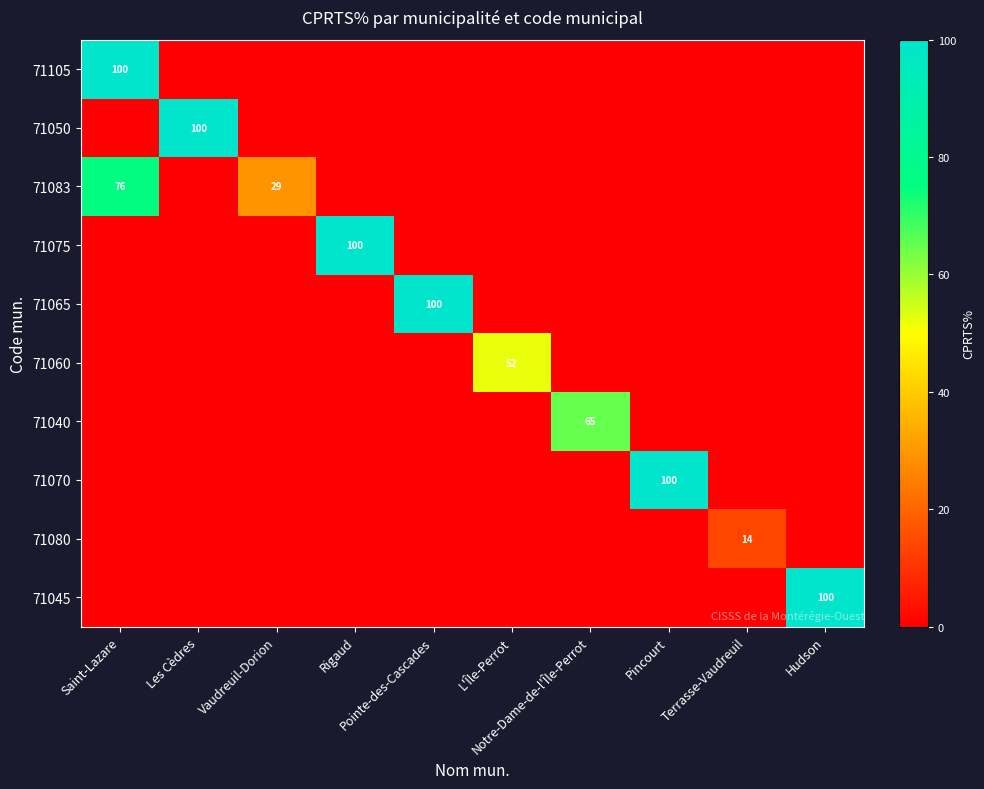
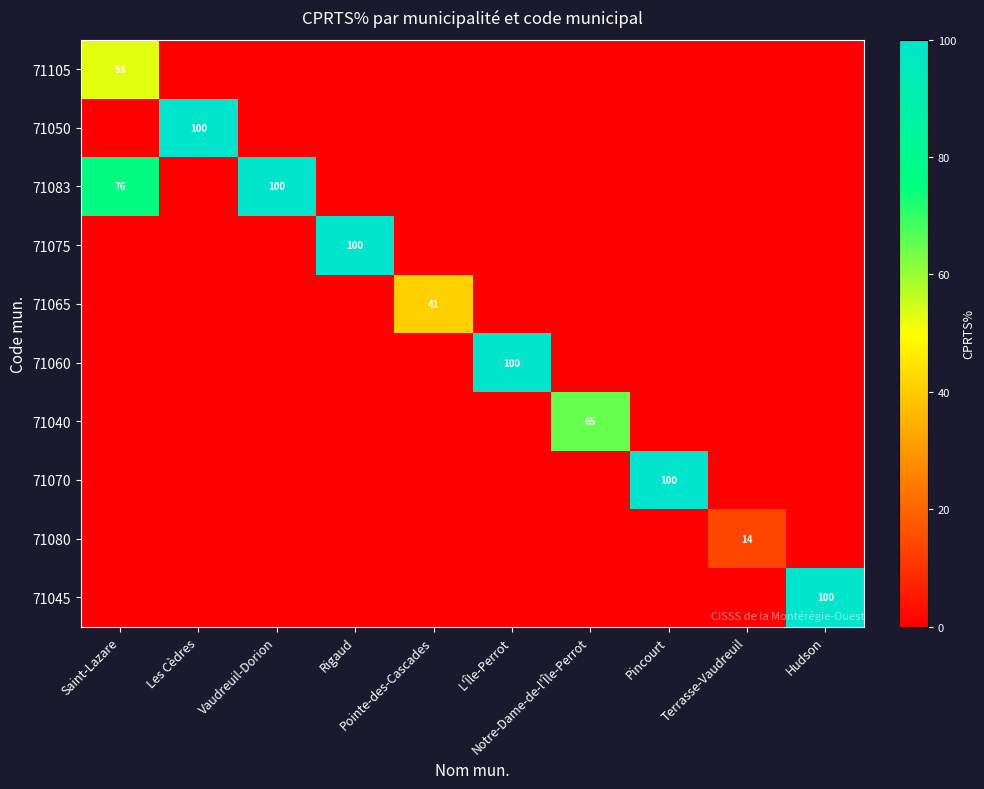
71105, Saint-Lazare: 100 -> 53
71083, Vaudreuil-Dorion: 29 -> 100
71065, Pointe-des-Cascades: 100 -> 41
71060, L'Île-Perrot: 52 -> 100
